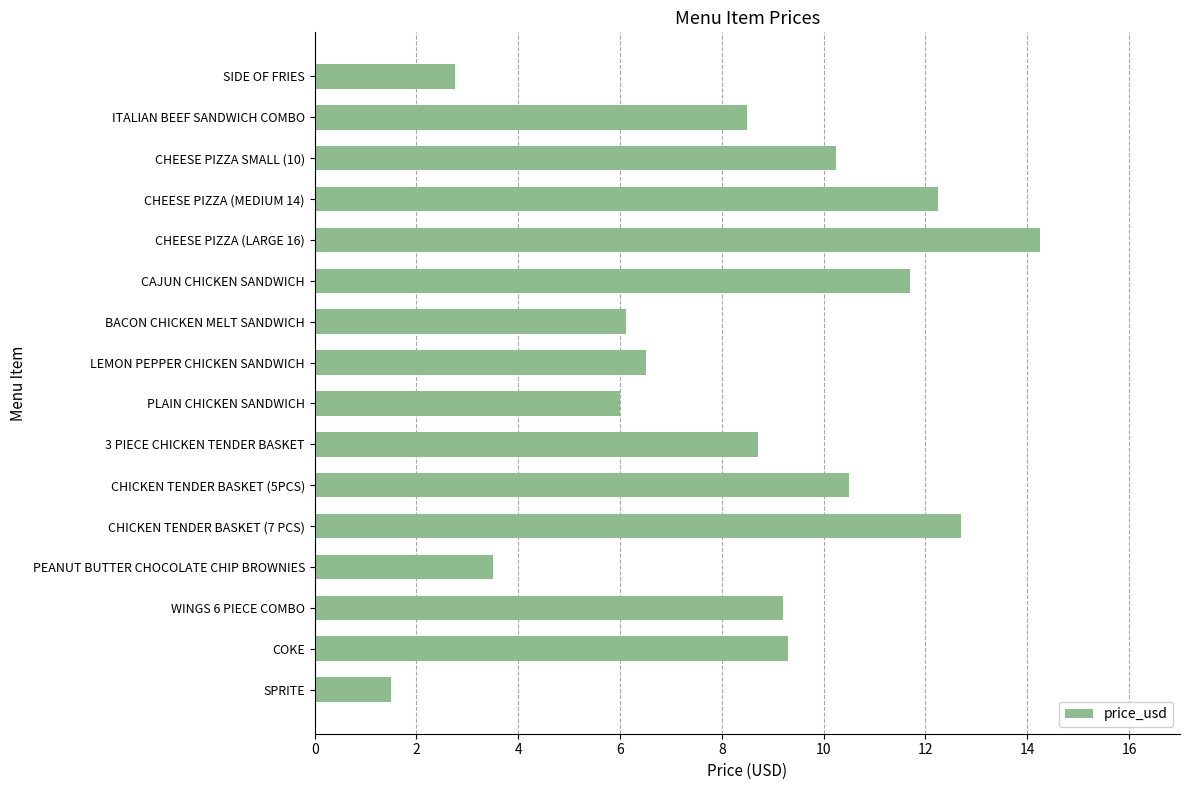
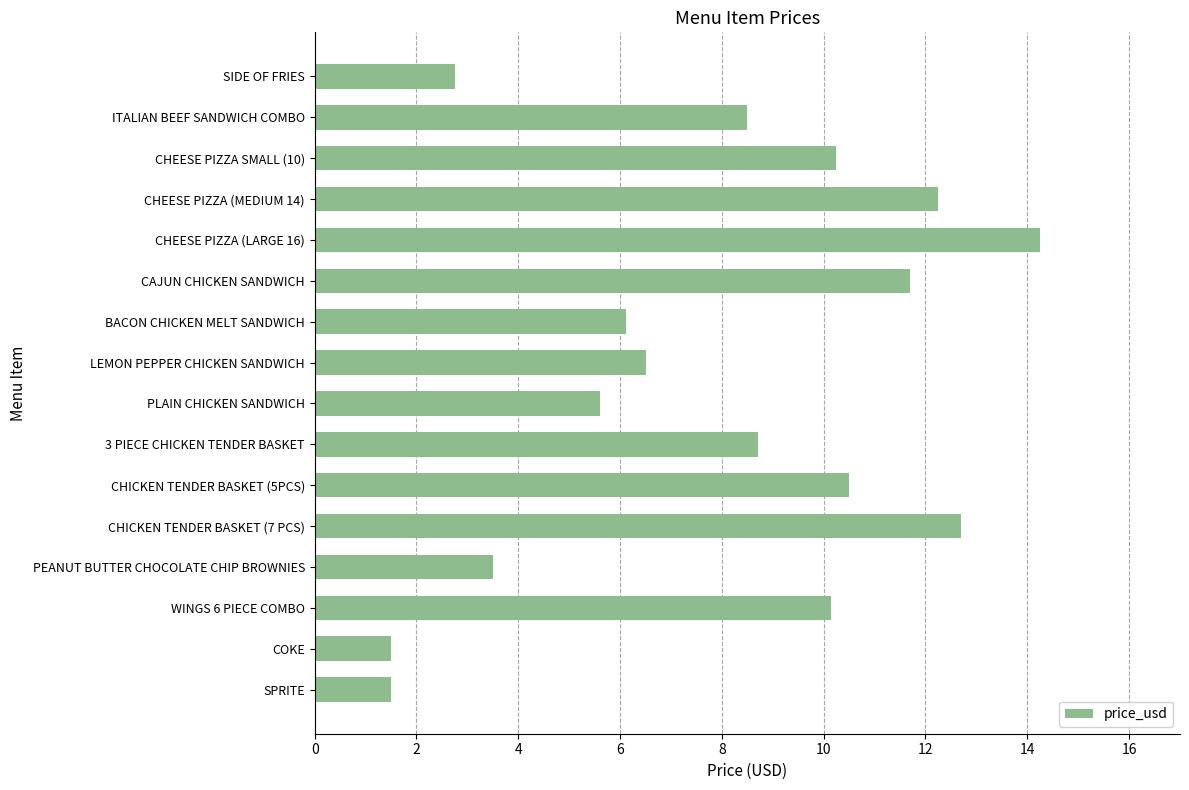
PLAIN CHICKEN SANDWICH: 6.0 -> 5.6
WINGS 6 PIECE COMBO: 9.2 -> 10.2
COKE: 9.3 -> 1.5
